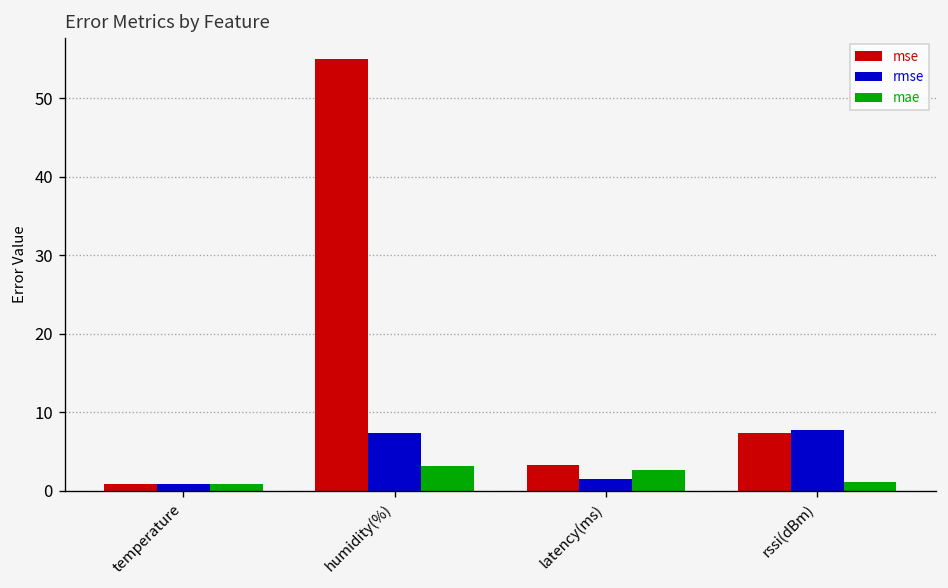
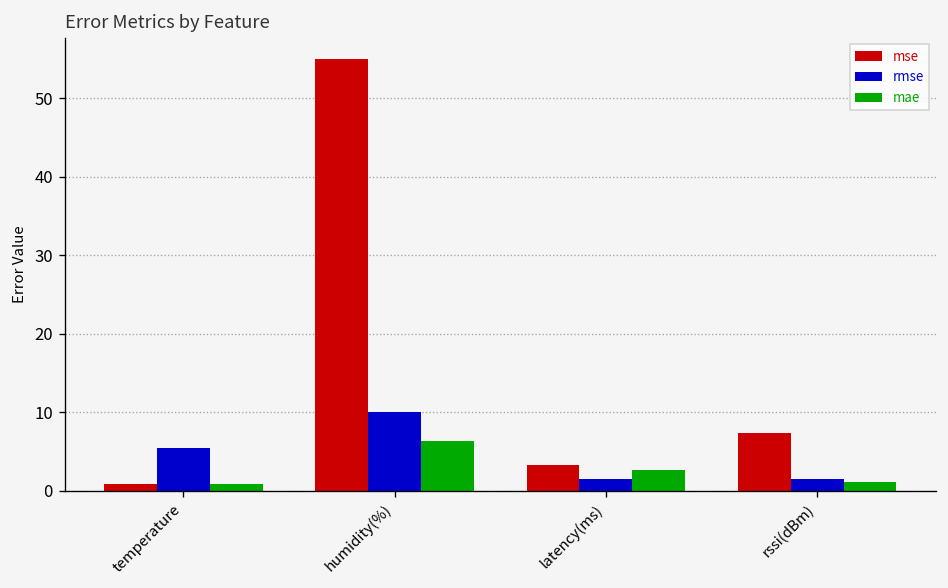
rmse, temperature: 1 -> 5
rmse, humidity(%): 7 -> 10
mae, humidity(%): 3 -> 6
rmse, rssi(dBm): 8 -> 2
